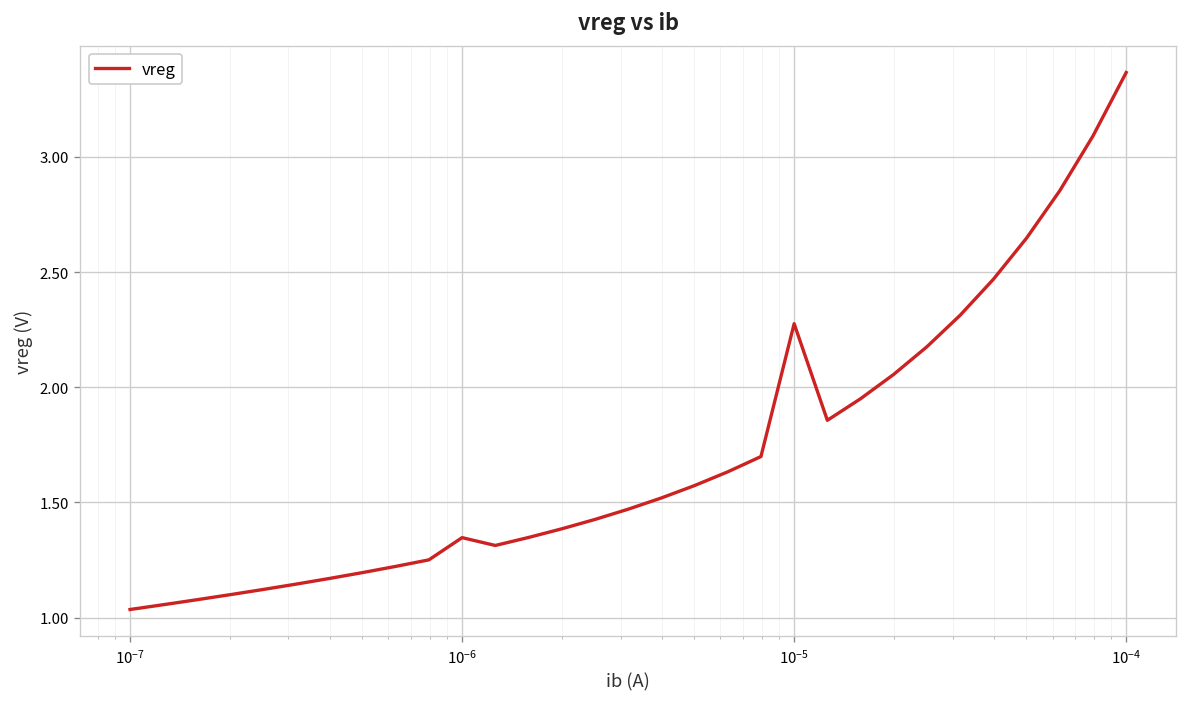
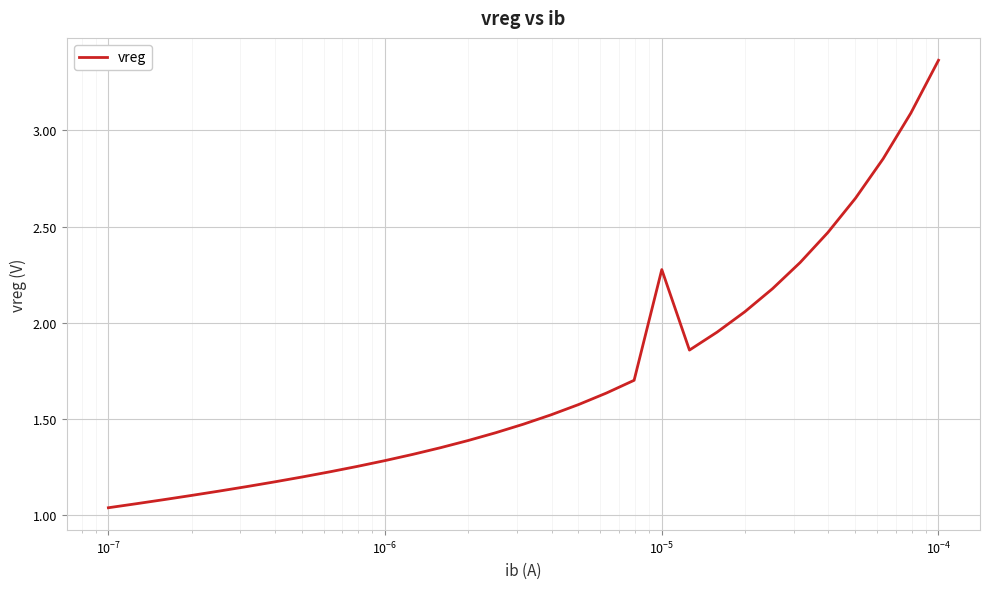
10^-6: 1.35 -> 1.28
